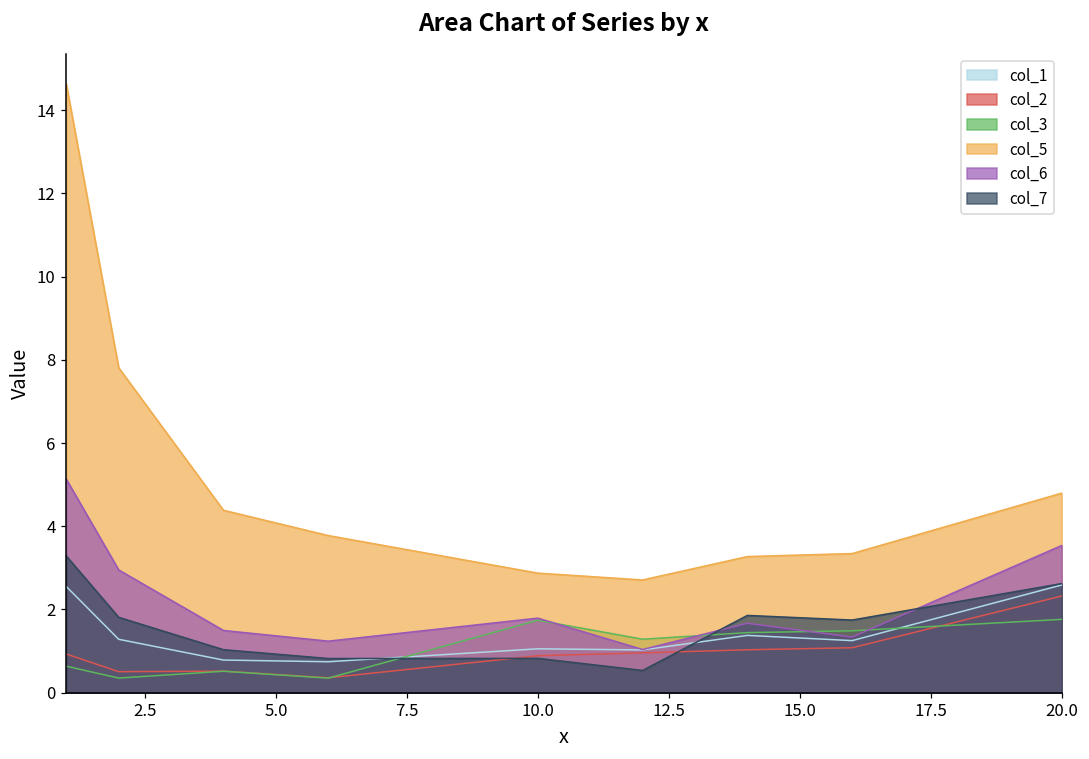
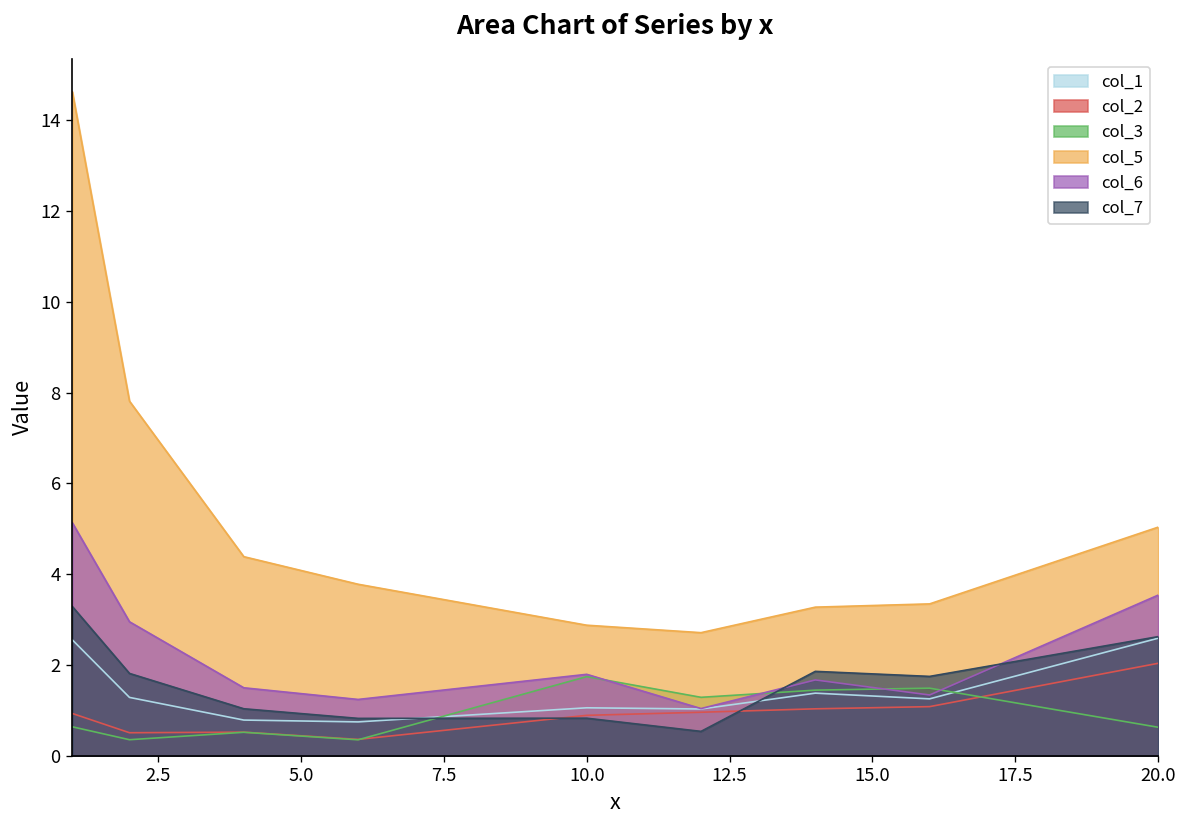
col_2, 20.0: 2.3 -> 2.0
col_3, 20.0: 1.8 -> 0.6
col_5, 20.0: 4.8 -> 5.0
